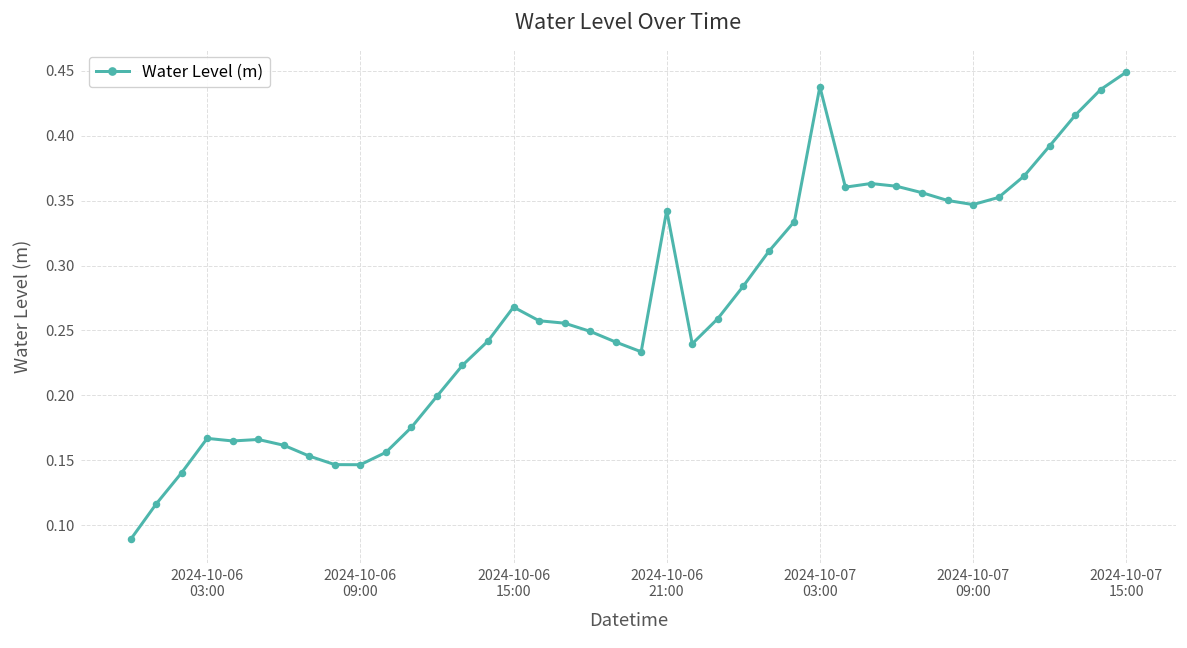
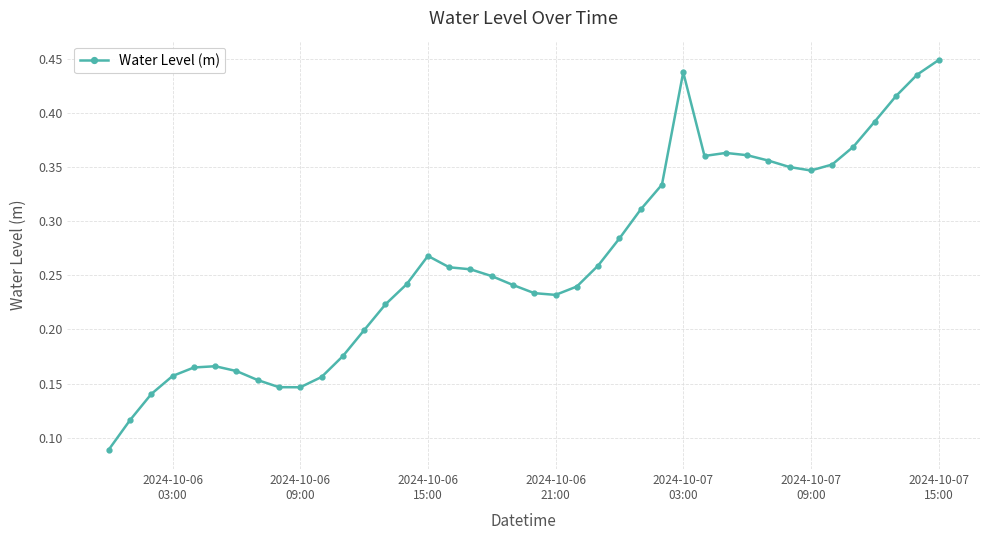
2024-10-06 03:00: 0.167 -> 0.157
2024-10-06 21:00: 0.342 -> 0.232
